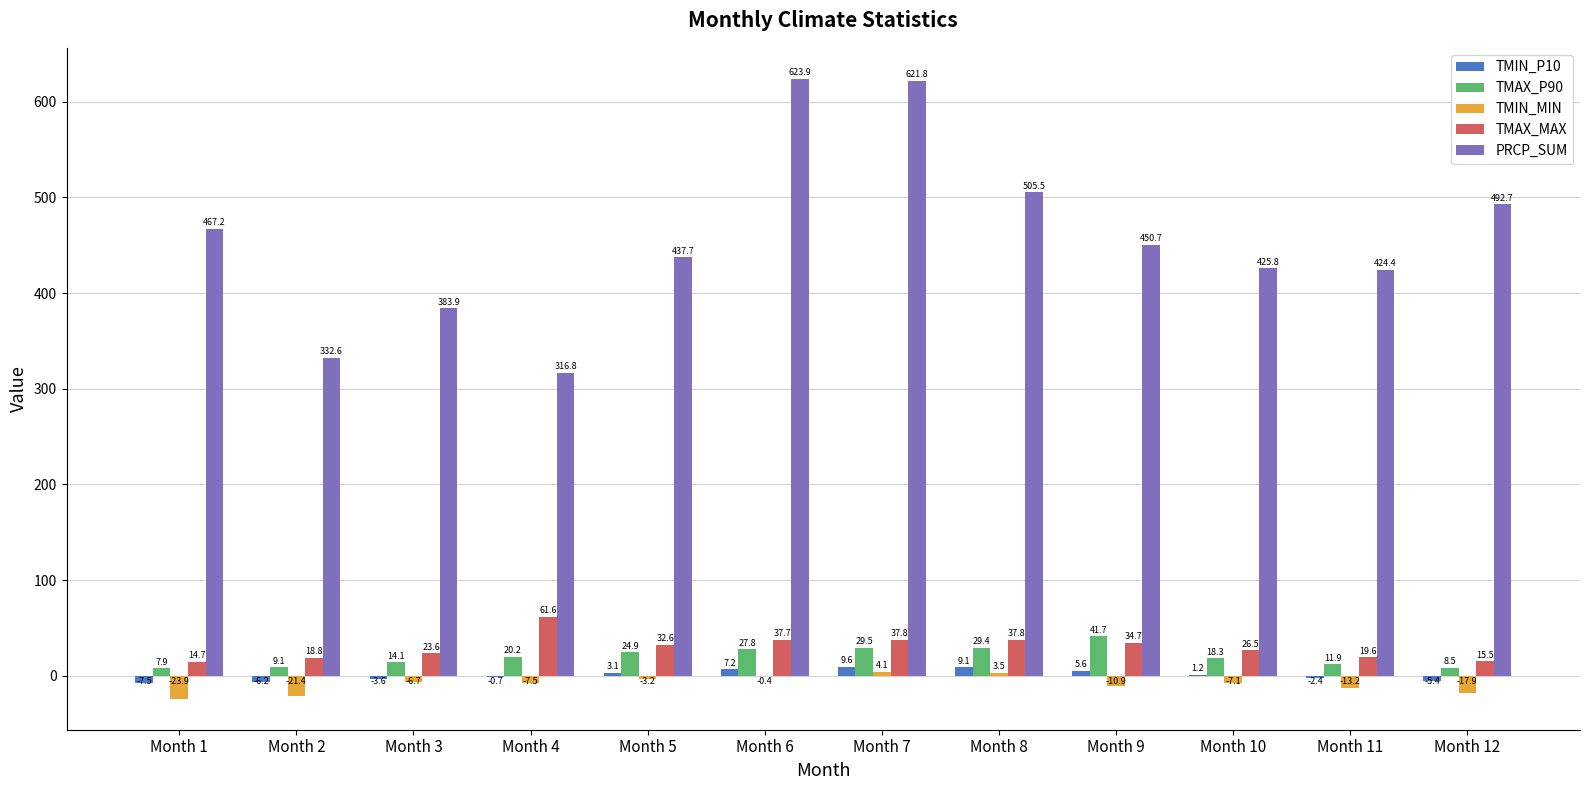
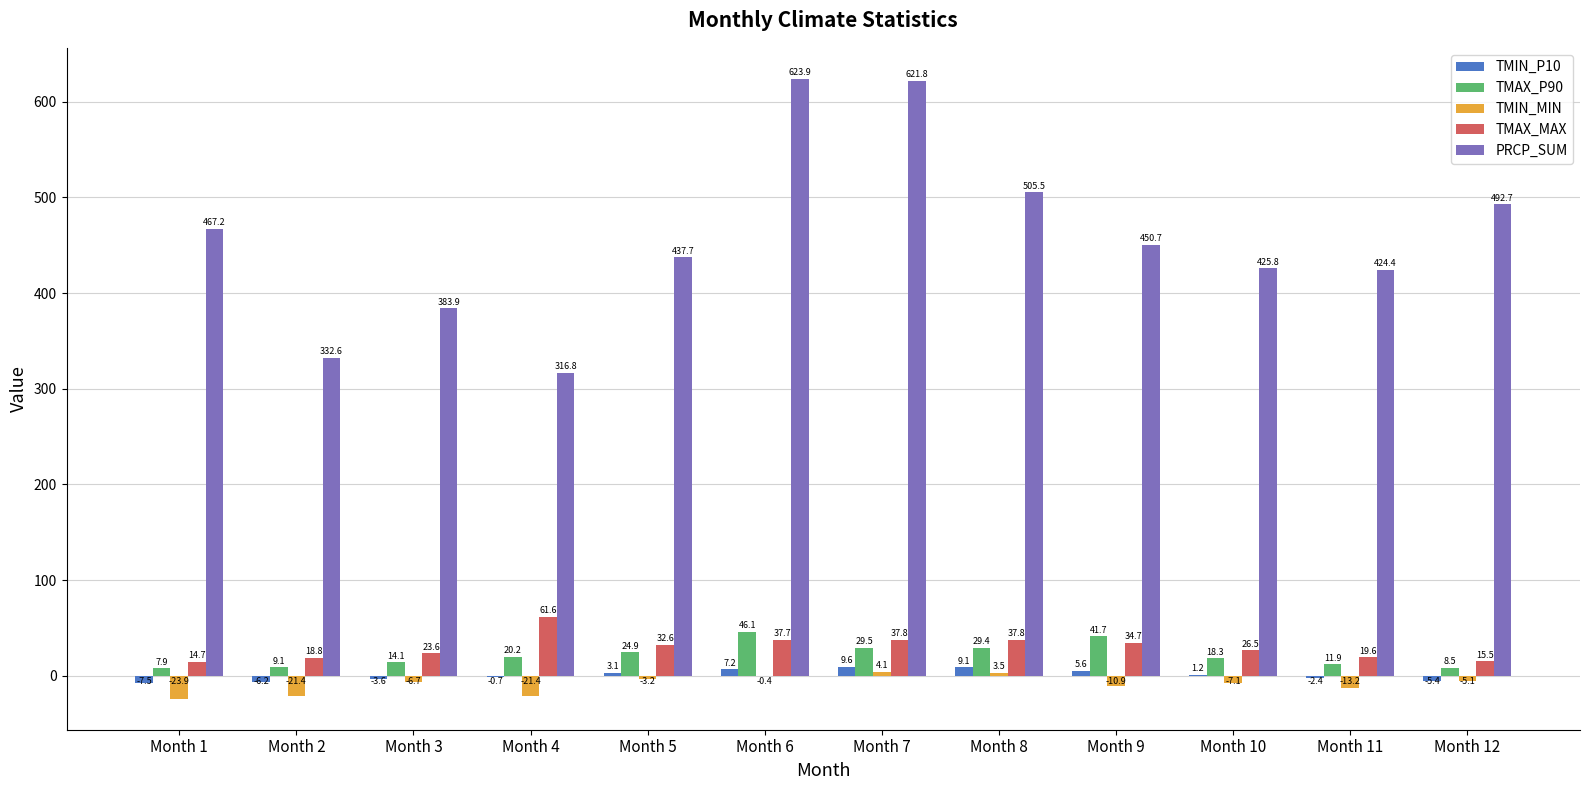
TMIN_MIN, Month 4: -7.5 -> -21.4
TMAX_P90, Month 6: 27.8 -> 46.1
TMIN_MIN, Month 12: -17.9 -> -5.1
